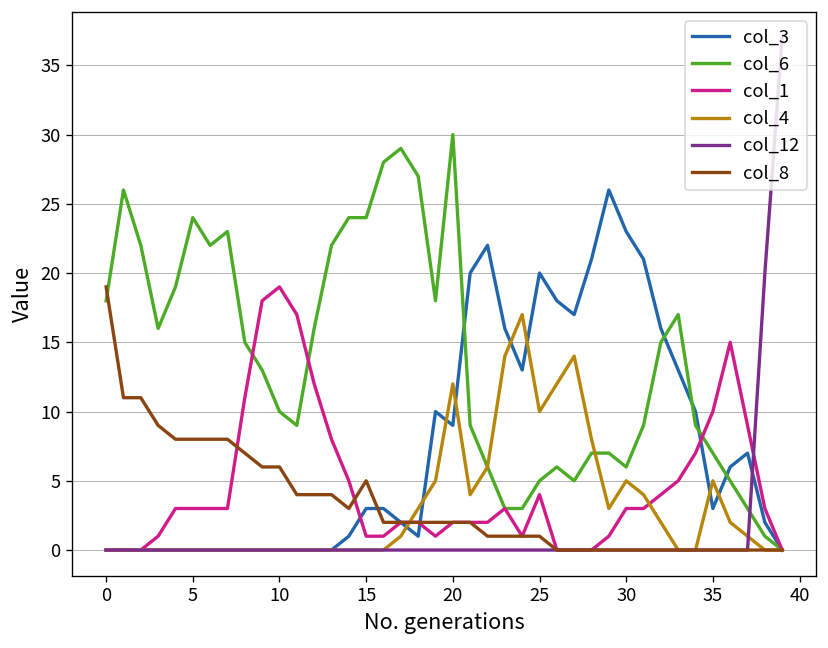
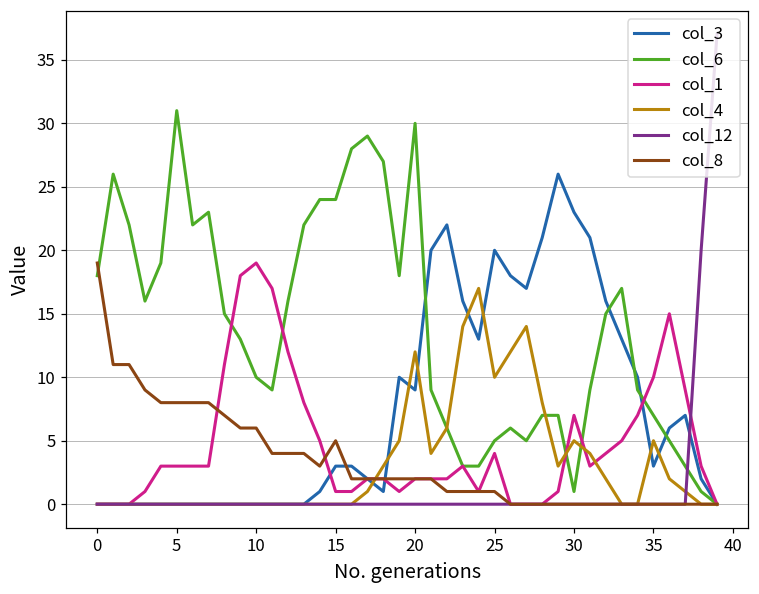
col_6, 5: 24 -> 31
col_6, 30: 6 -> 1
col_1, 30: 3 -> 7
